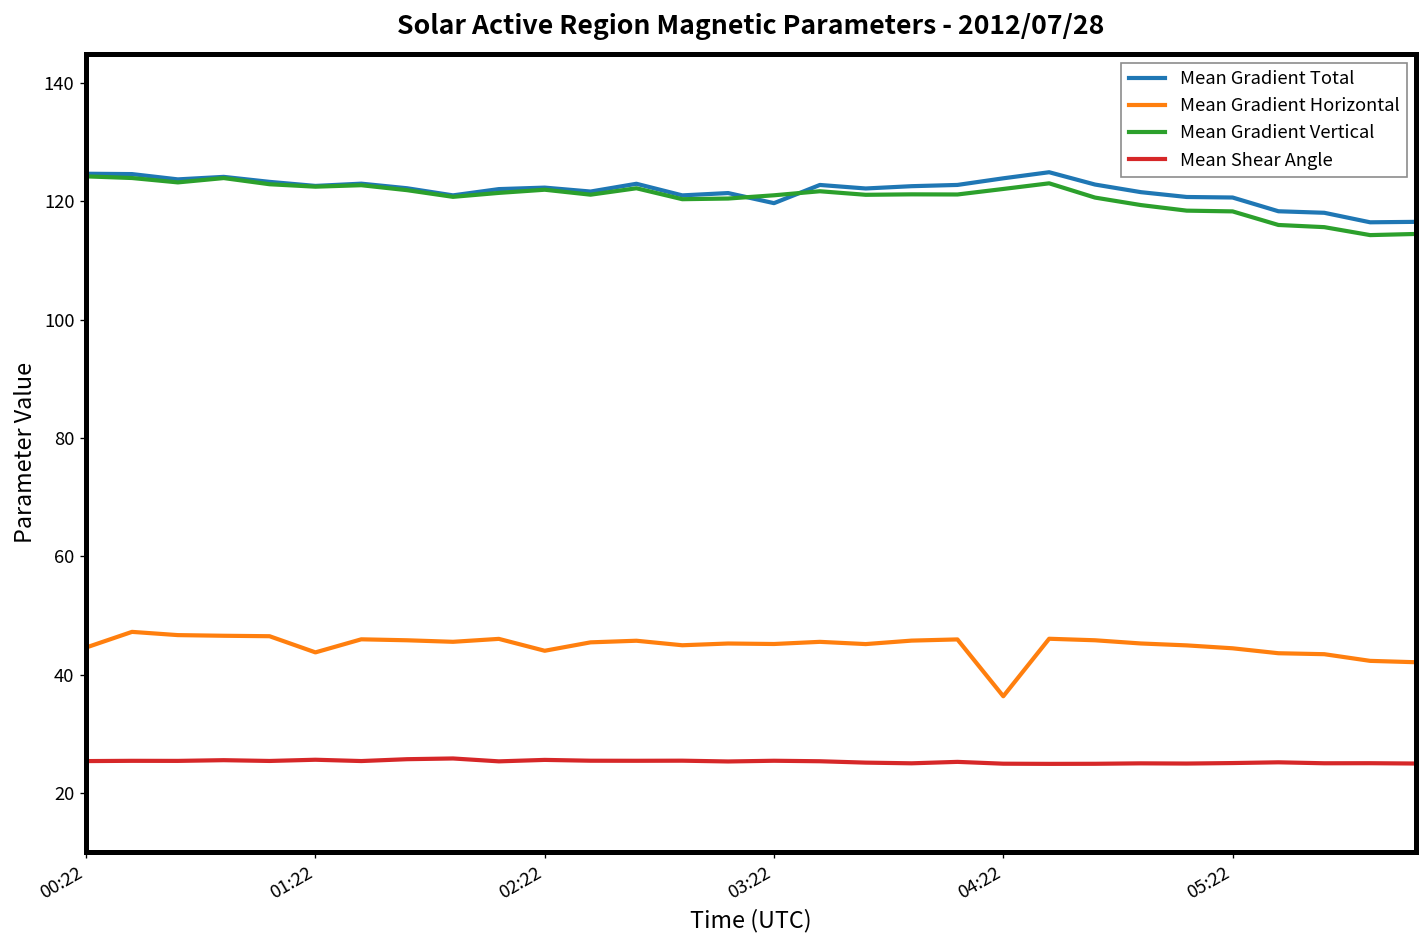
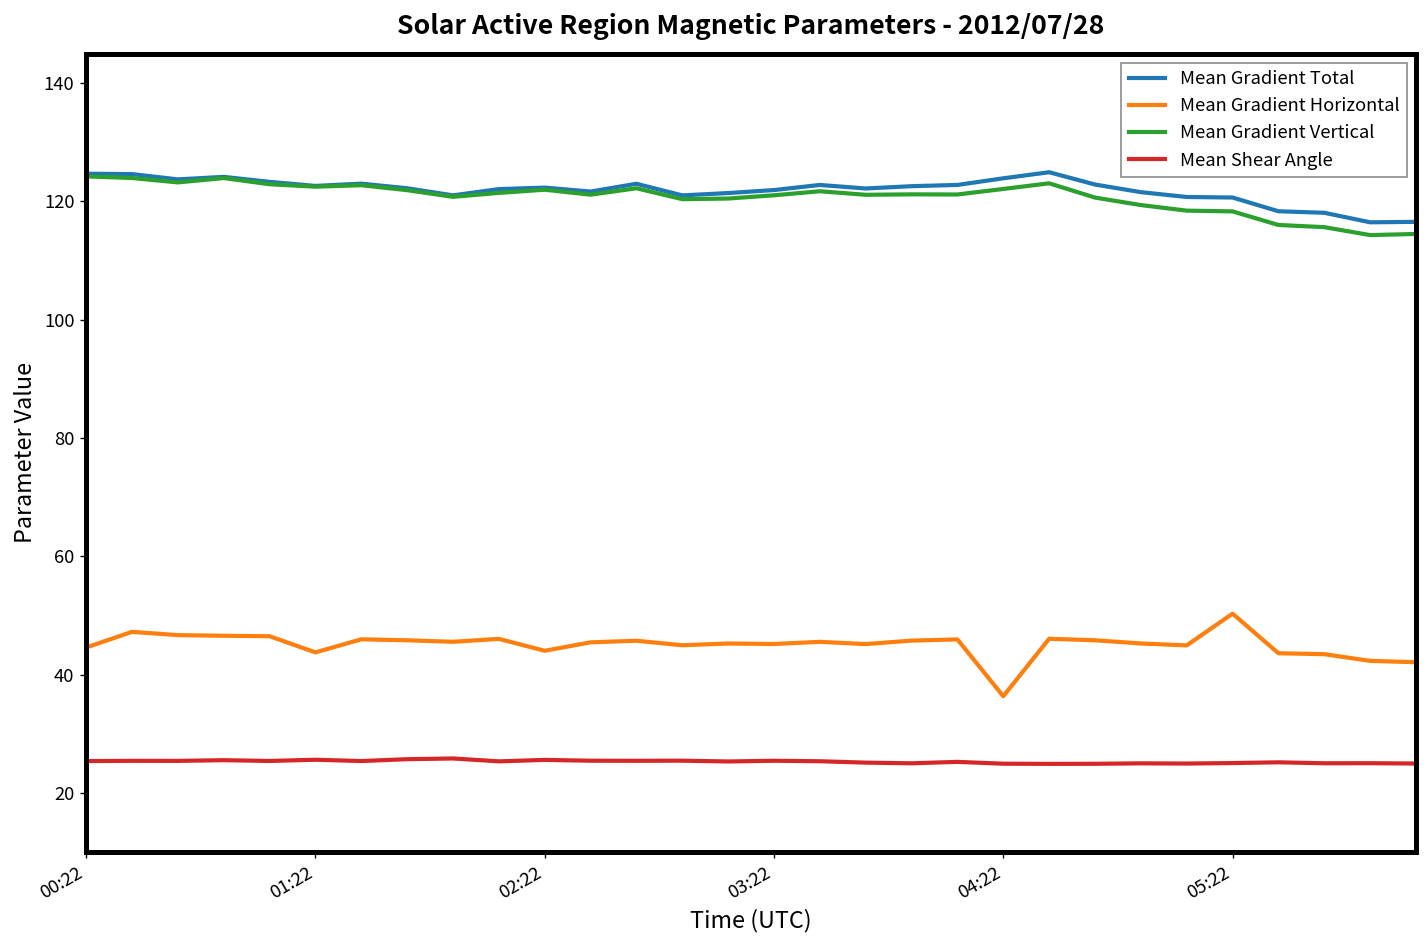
Mean Gradient Total, 03:22: 120 -> 122
Mean Gradient Horizontal, 05:22: 44 -> 50
